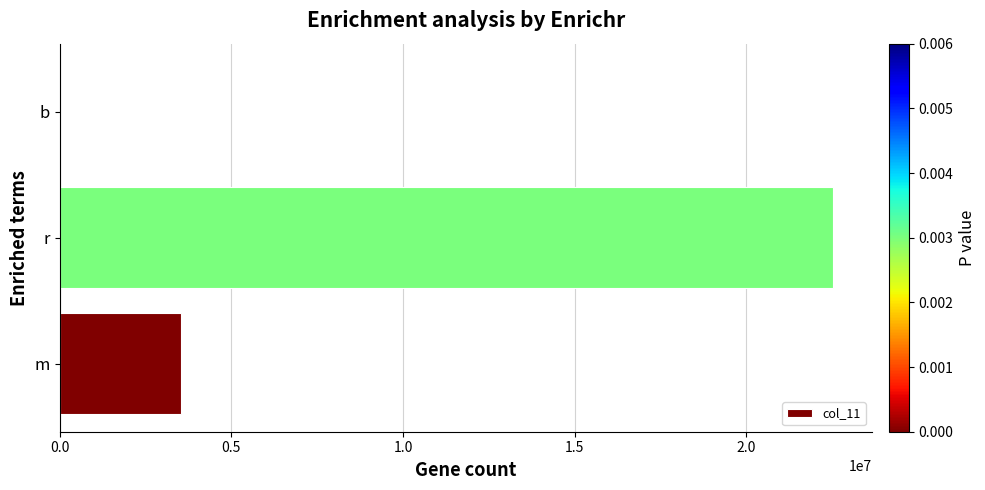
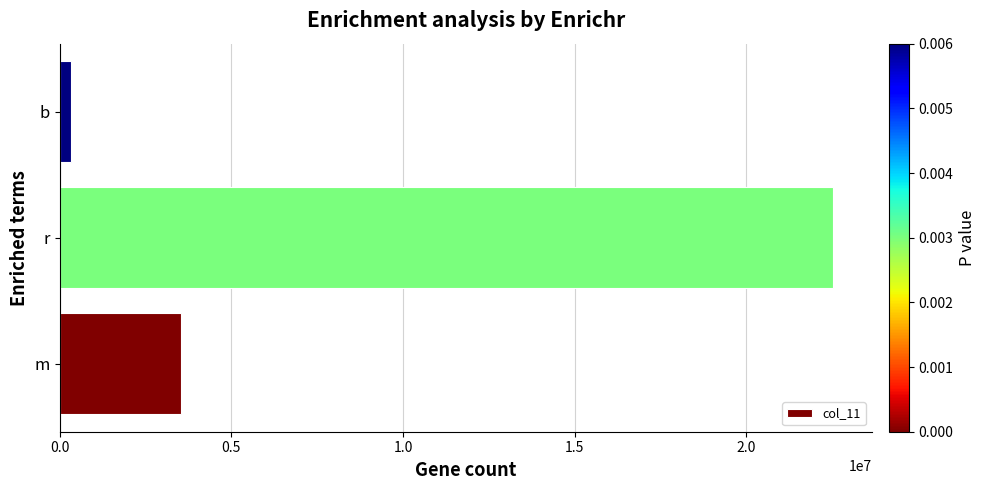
b: 0 -> 300000
